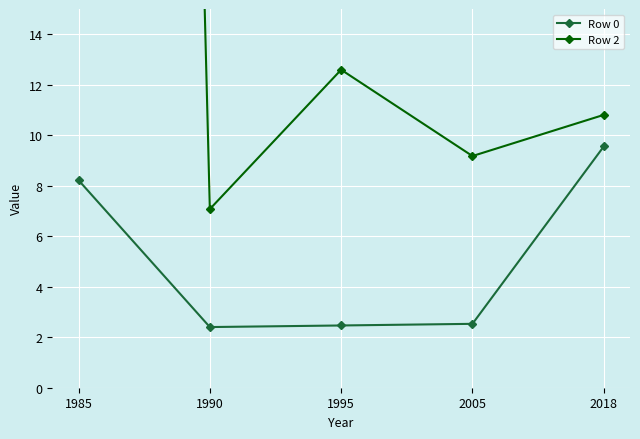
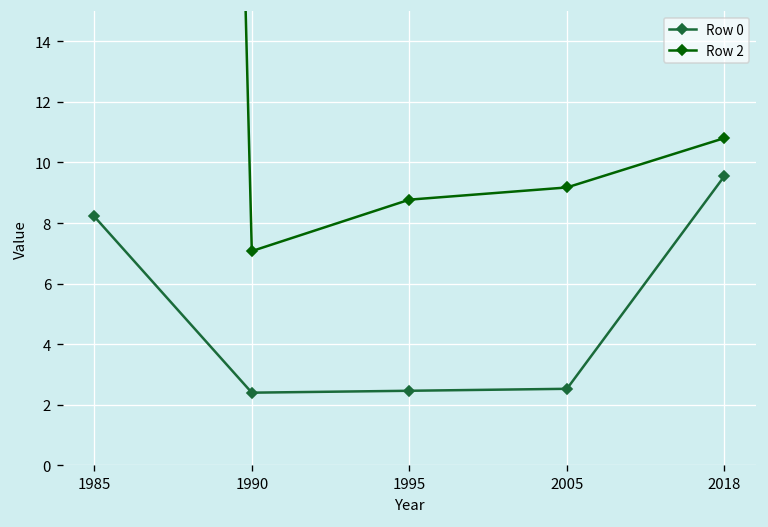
Row 2, 1995: 12.6 -> 8.8
